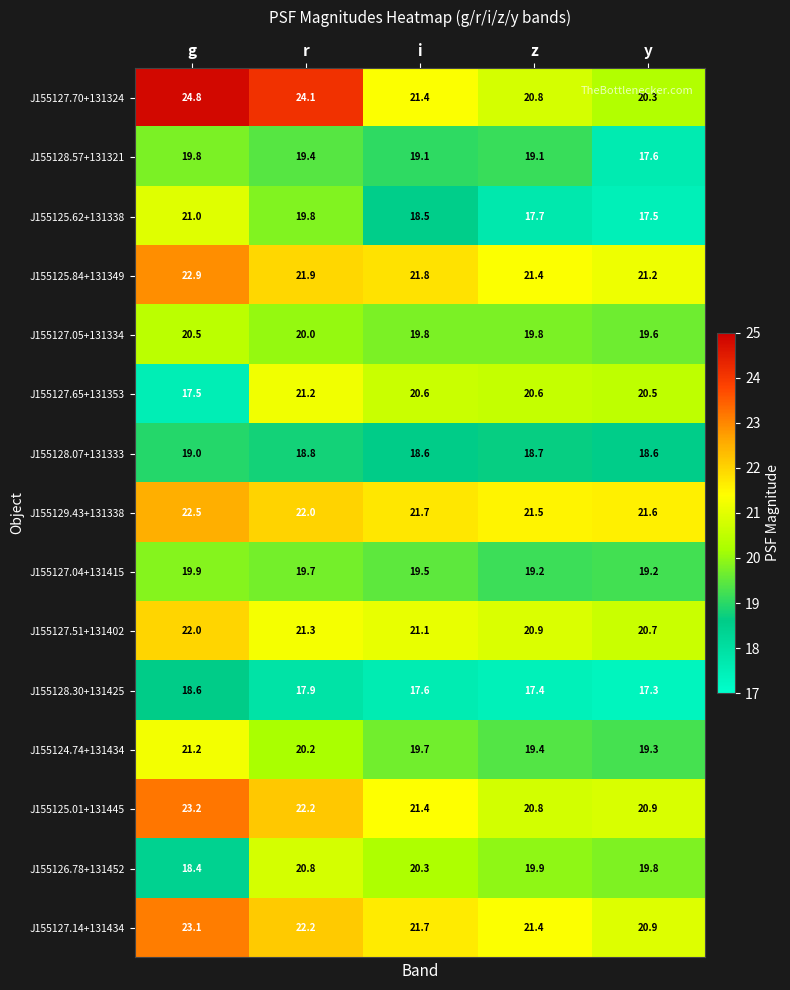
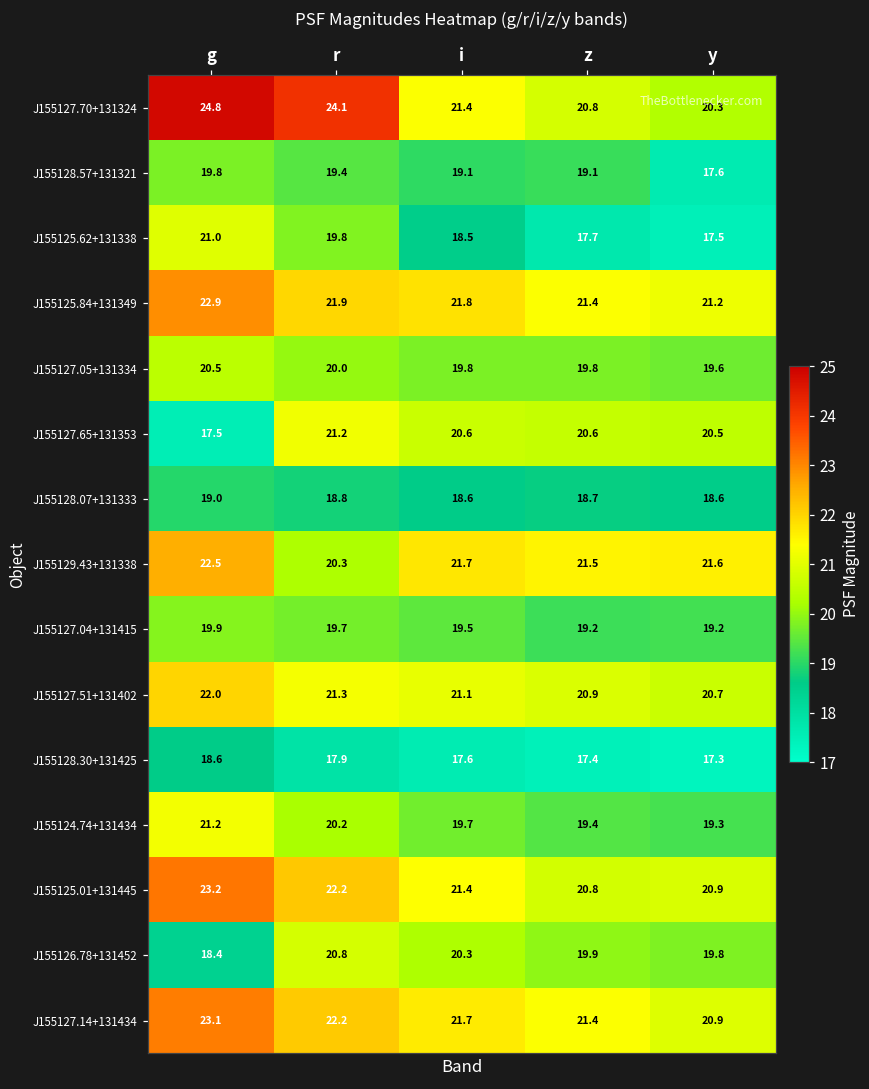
J155129.43+131338, r: 22.0 -> 20.3
